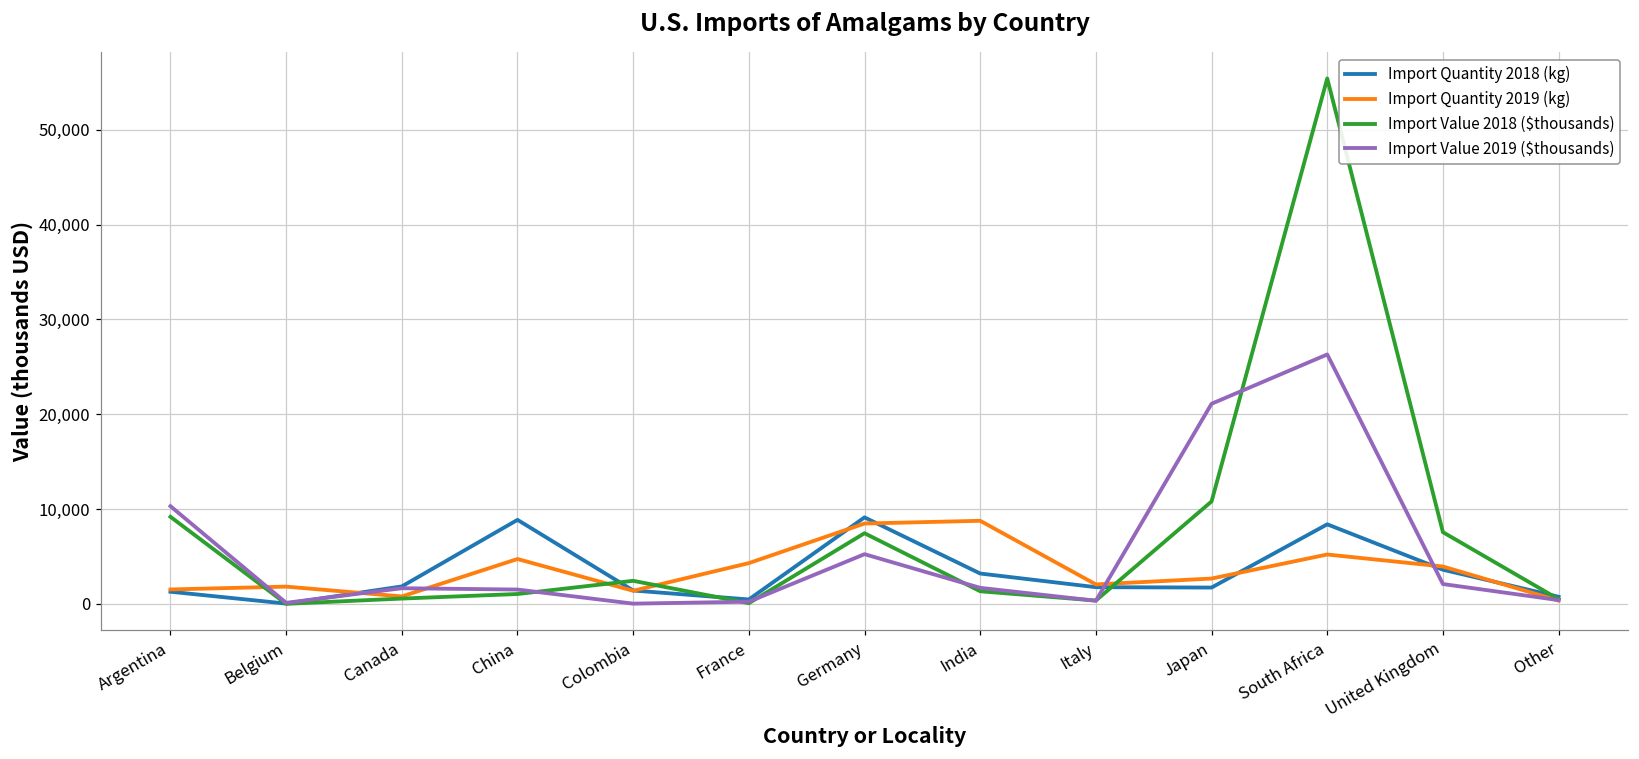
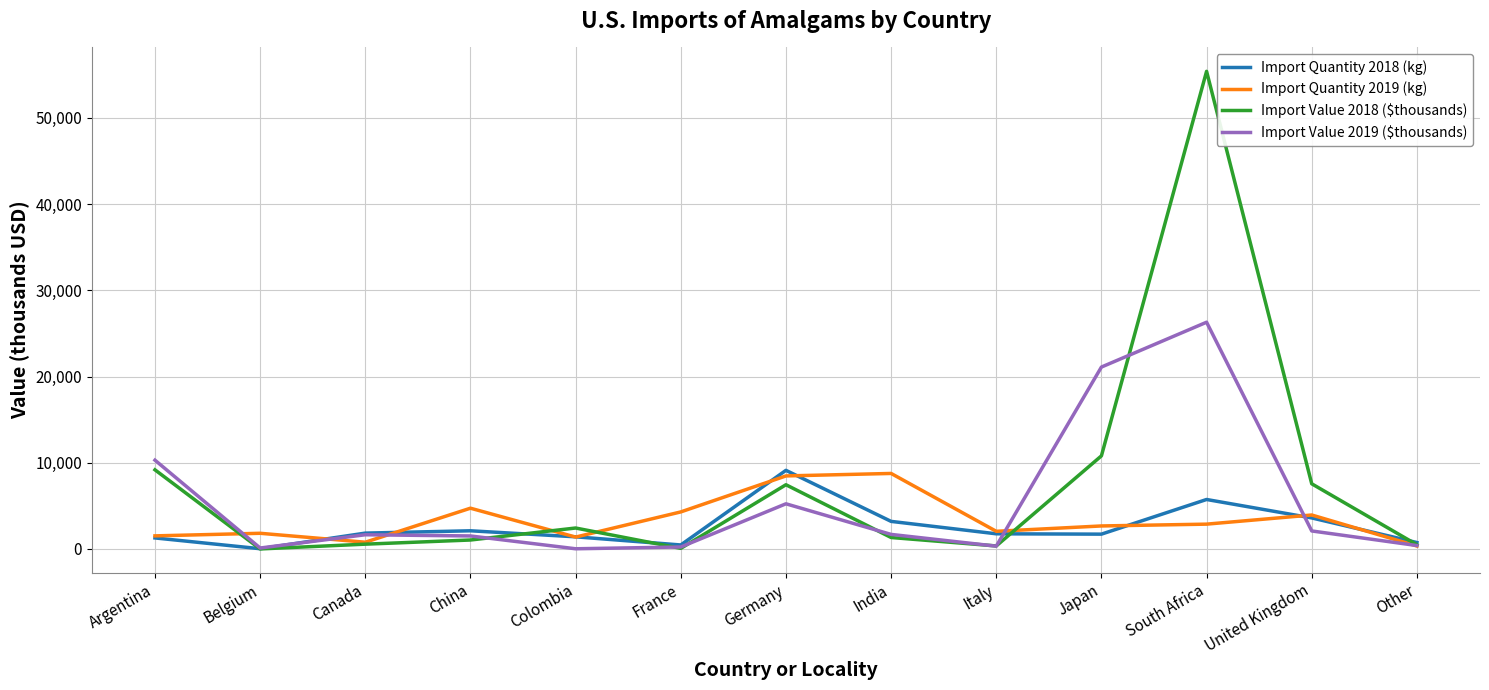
Import Quantity 2018 (kg), China: 9,000 -> 2,000
Import Quantity 2018 (kg), South Africa: 8,000 -> 6,000
Import Quantity 2019 (kg), South Africa: 5,000 -> 3,000
